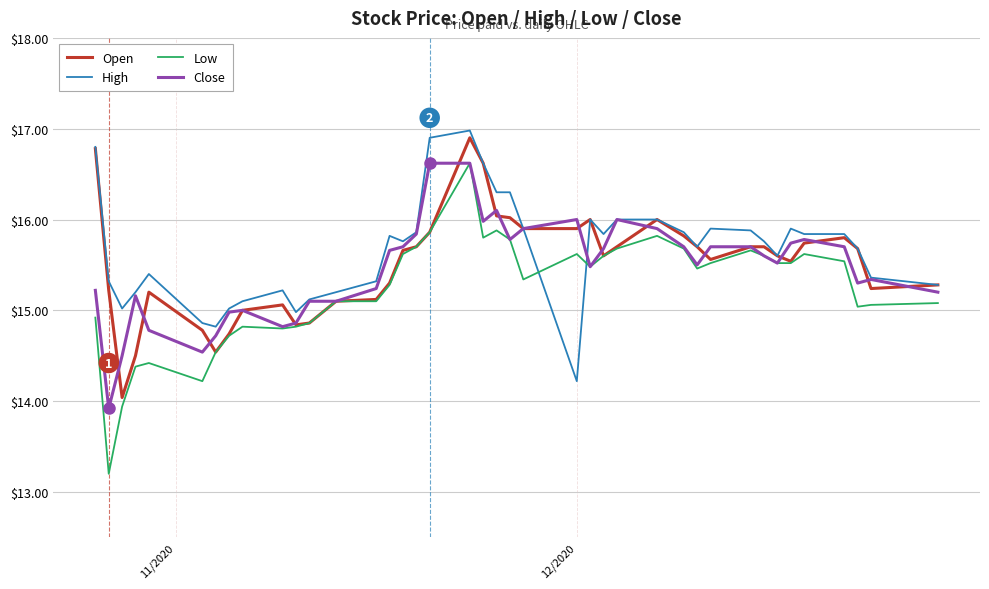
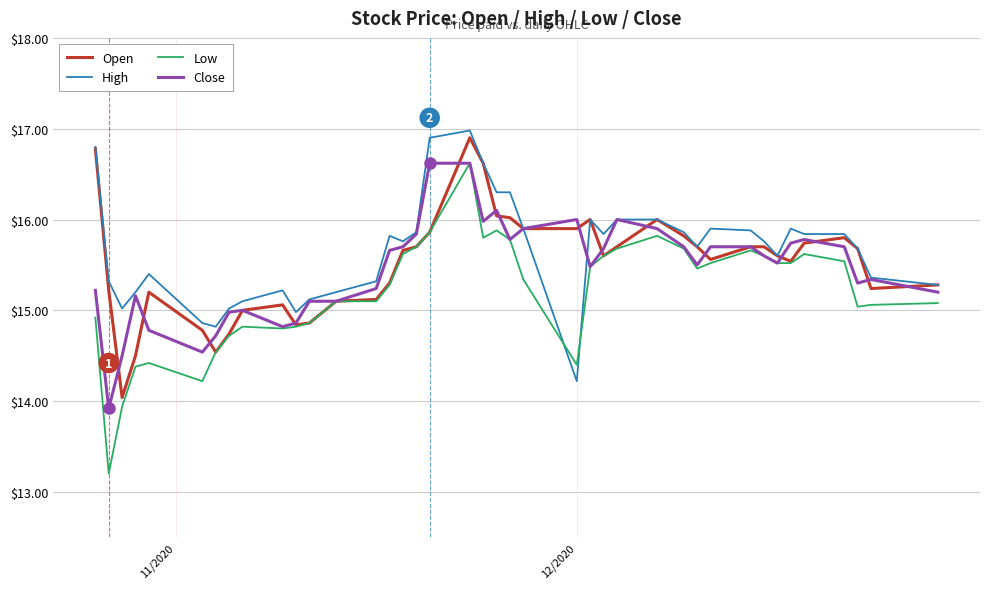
Low, 12/2020: $15.6 -> $14.4
